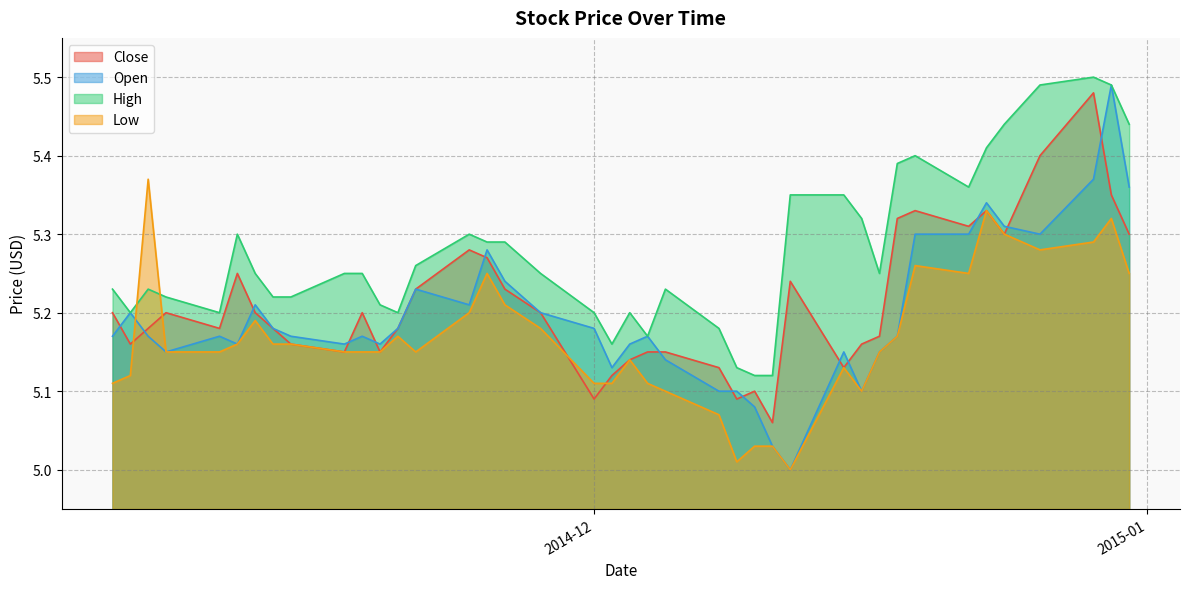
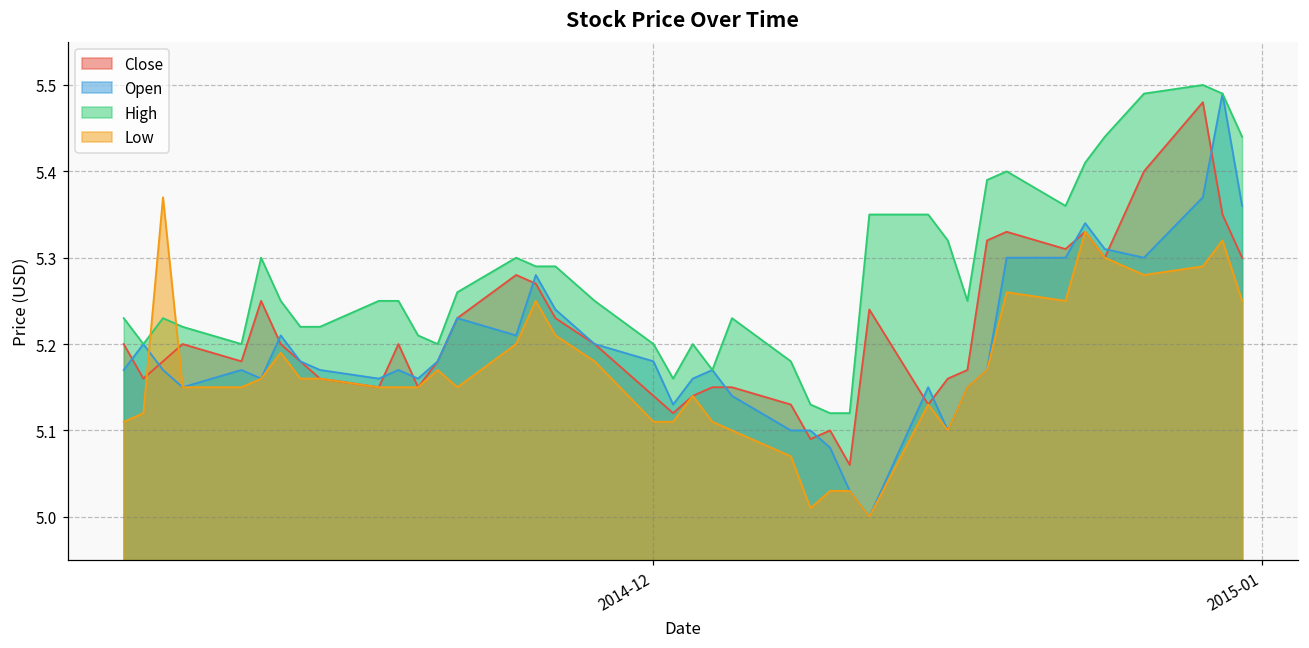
Close, 2014-12: 5.09 -> 5.14
